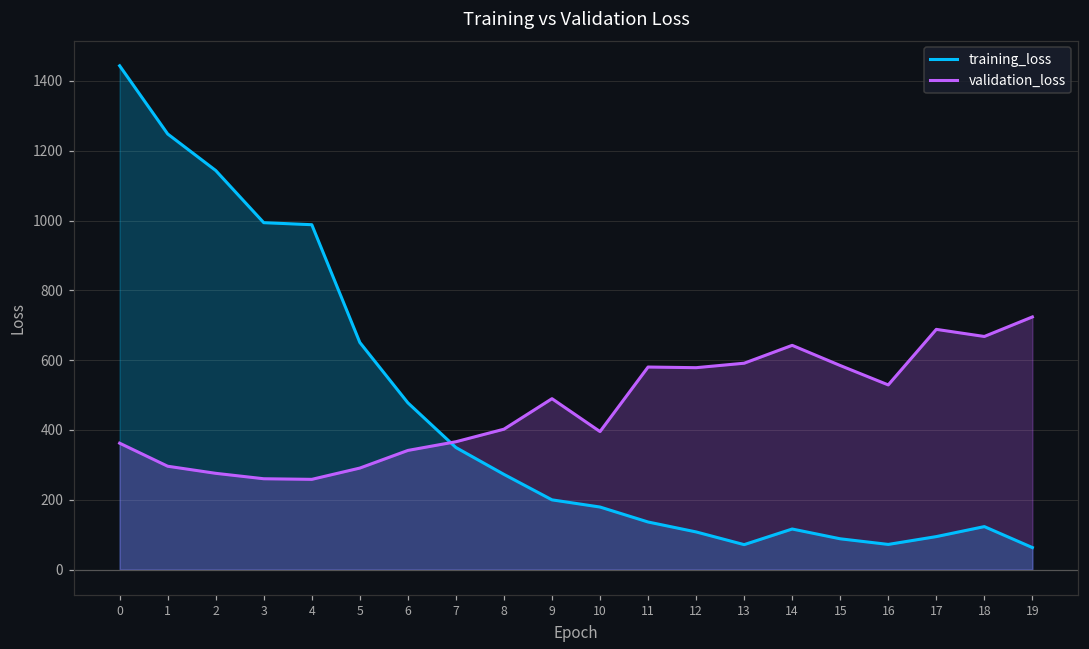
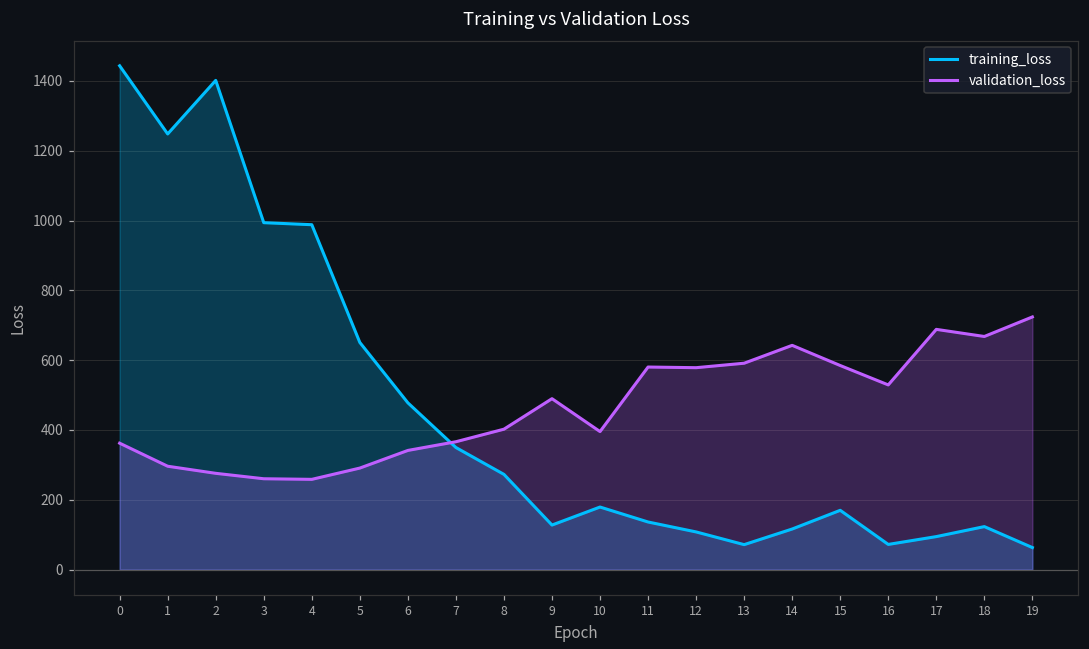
training_loss, 2: 1140 -> 1400
training_loss, 9: 200 -> 130
training_loss, 15: 90 -> 170
